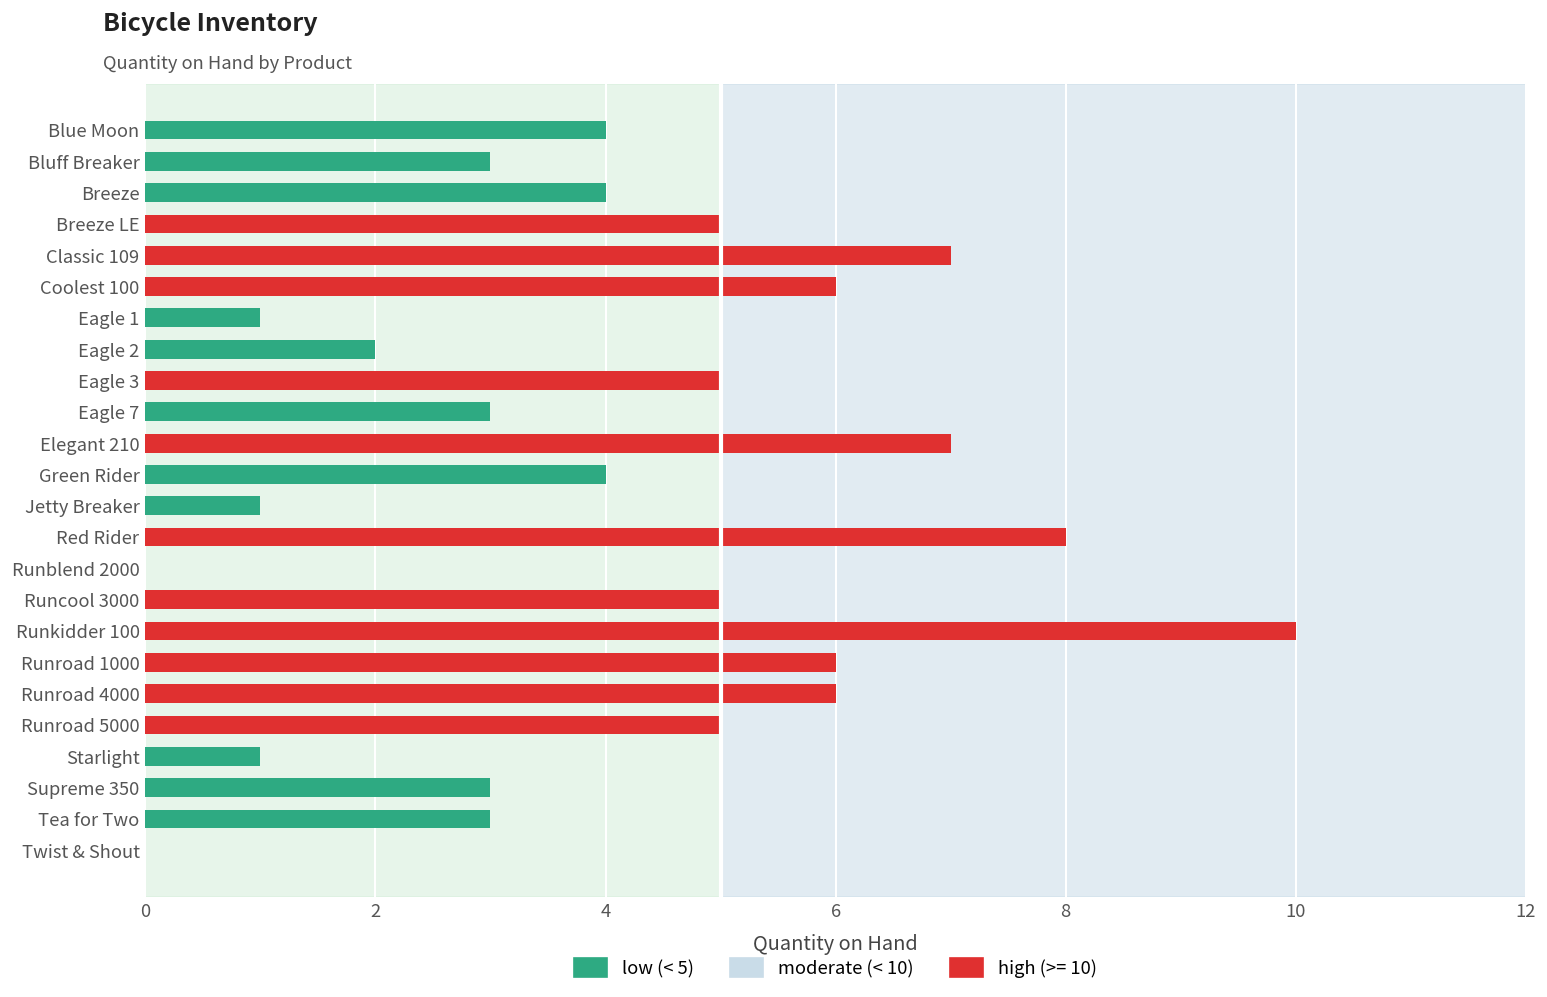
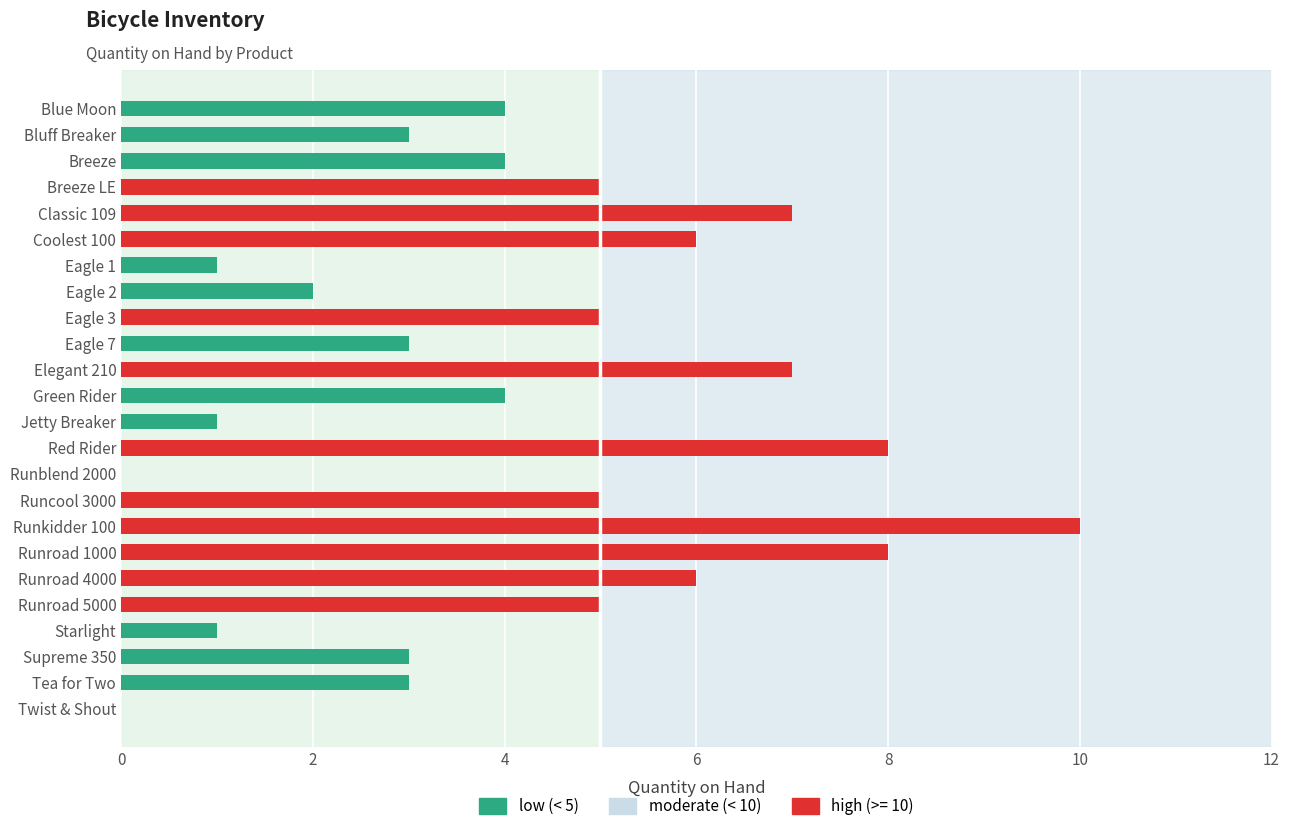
Runroad 1000: 6 -> 8
